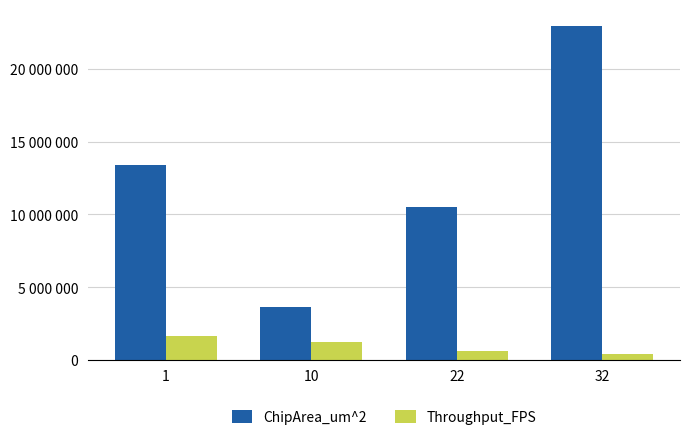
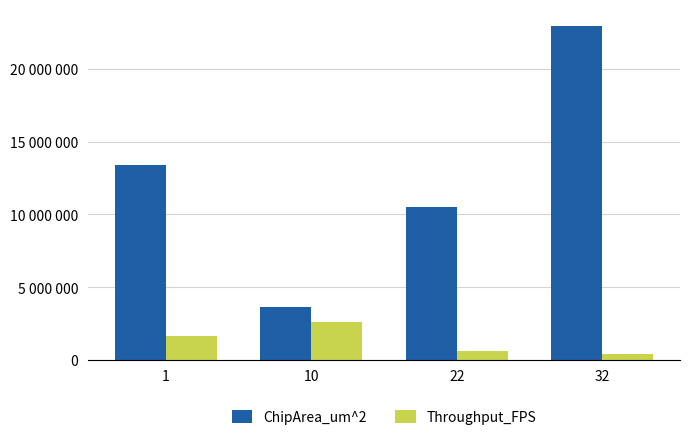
Throughput_FPS, 10: 1300000 -> 2600000
